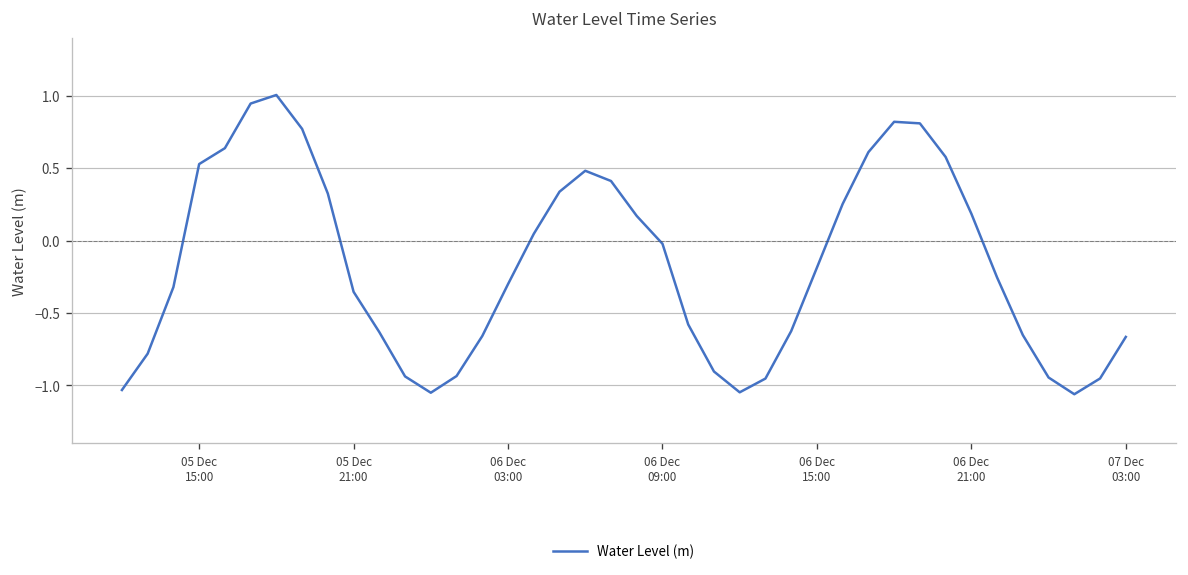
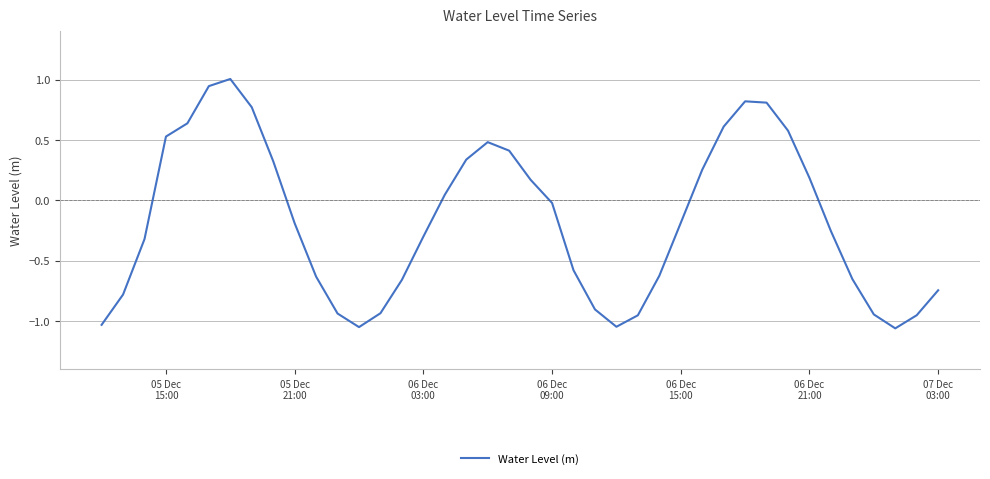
05 Dec 21:00: -0.35 -> -0.19
07 Dec 03:00: -0.66 -> -0.74
